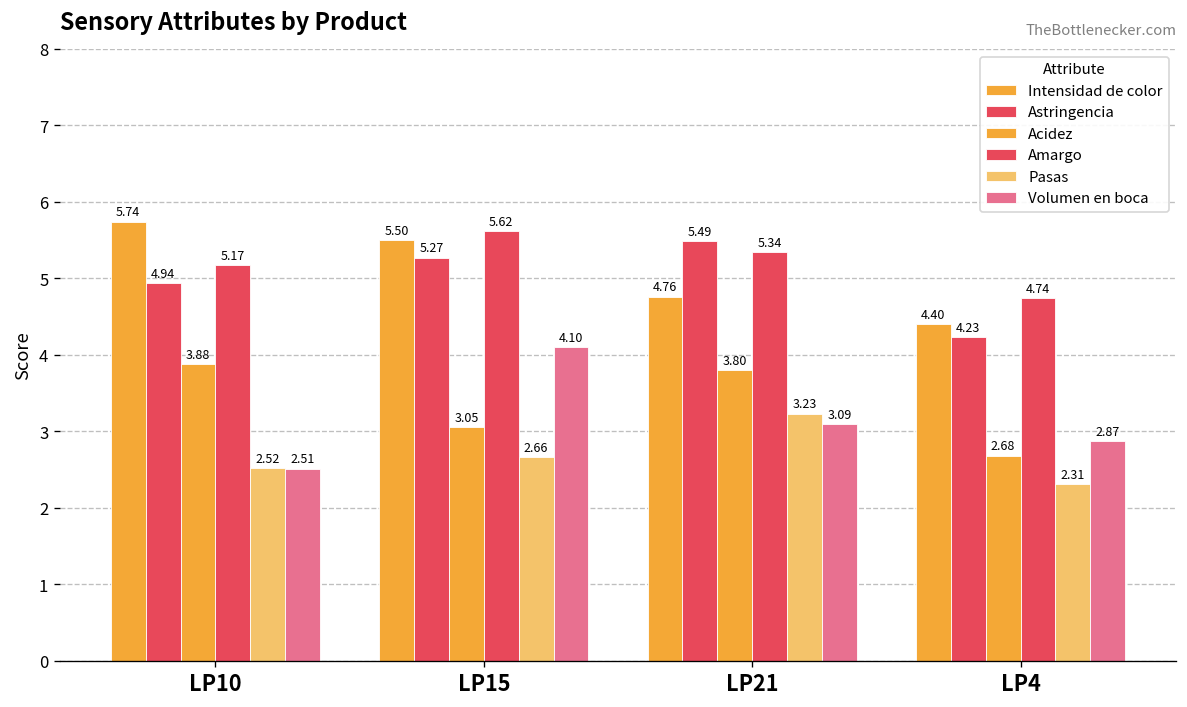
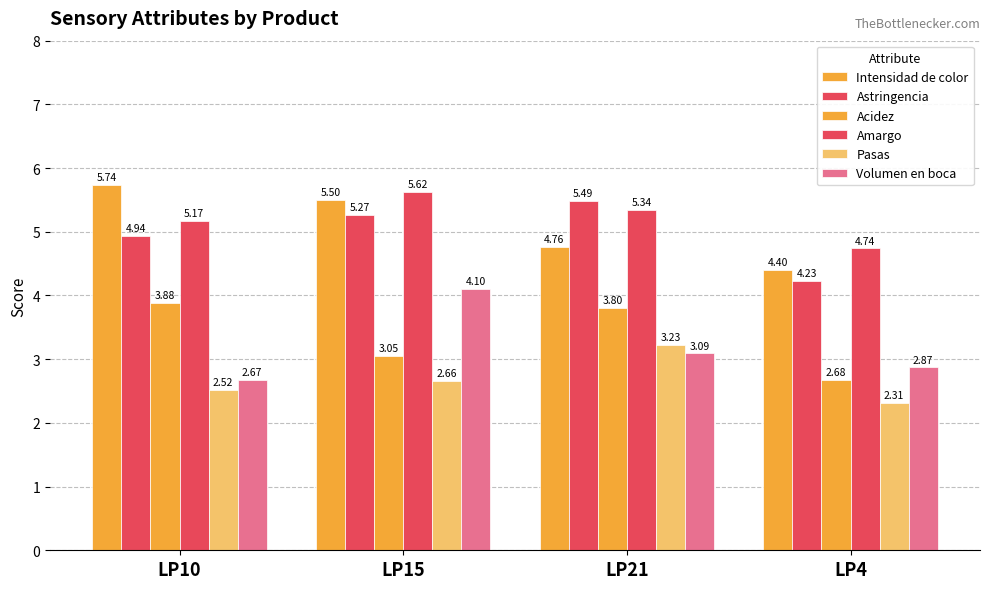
Volumen en boca, LP10: 2.51 -> 2.67
